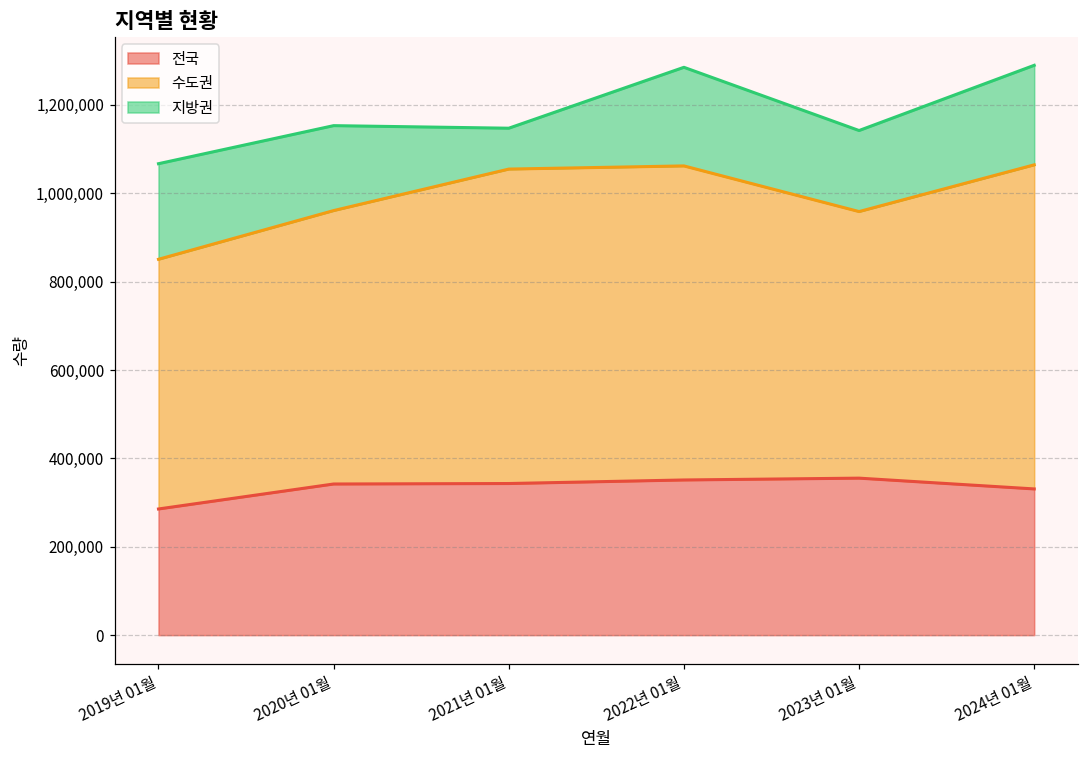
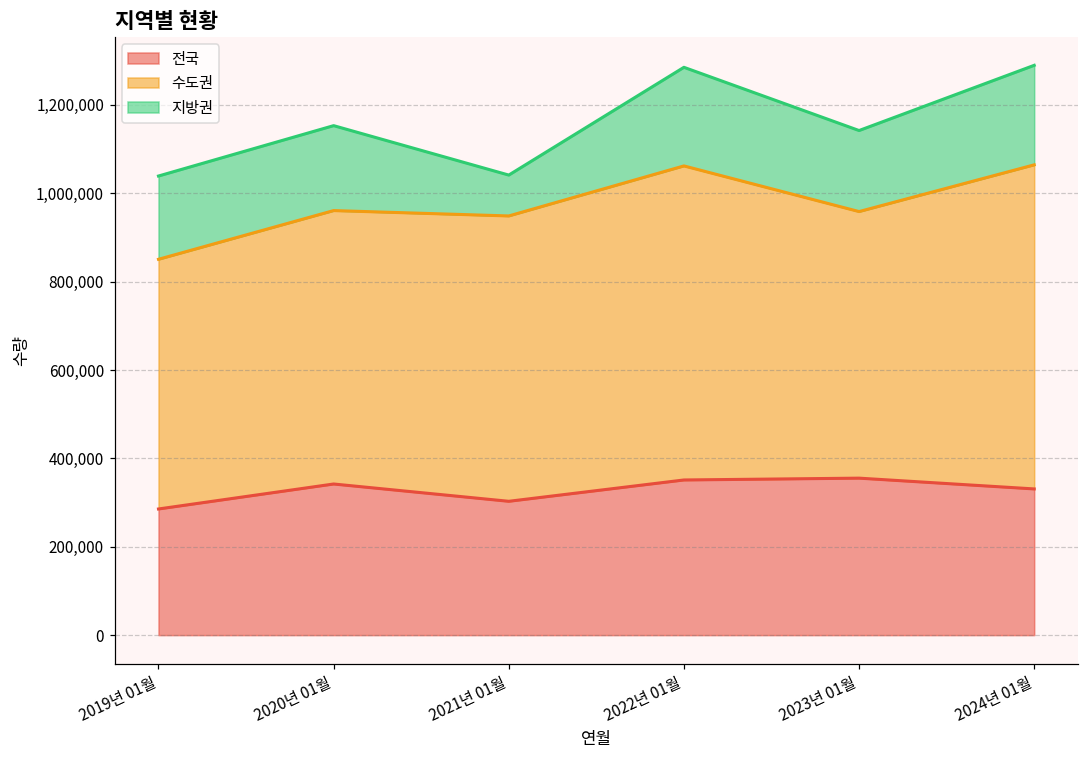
지방권, 2019년 01월: 220,000 -> 190,000
전국, 2021년 01월: 340,000 -> 300,000
수도권, 2021년 01월: 710,000 -> 650,000
